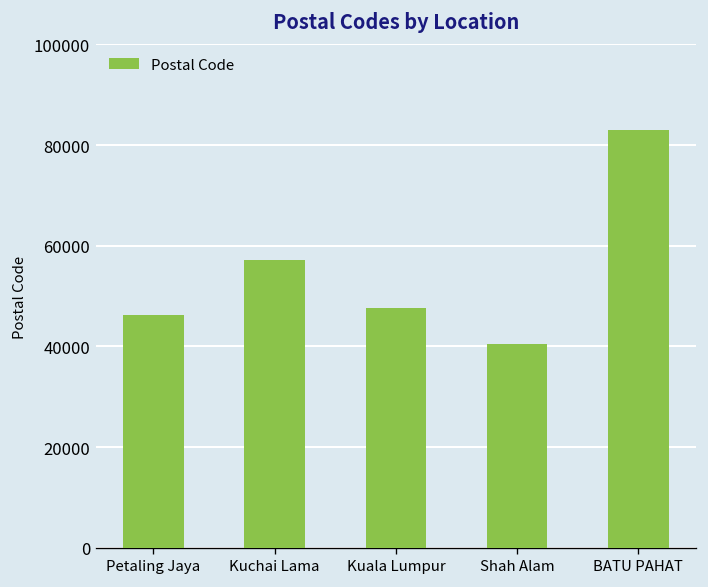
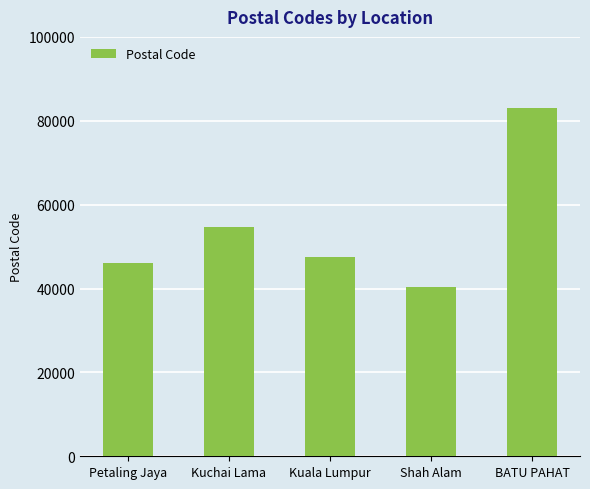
Kuchai Lama: 57000 -> 55000
